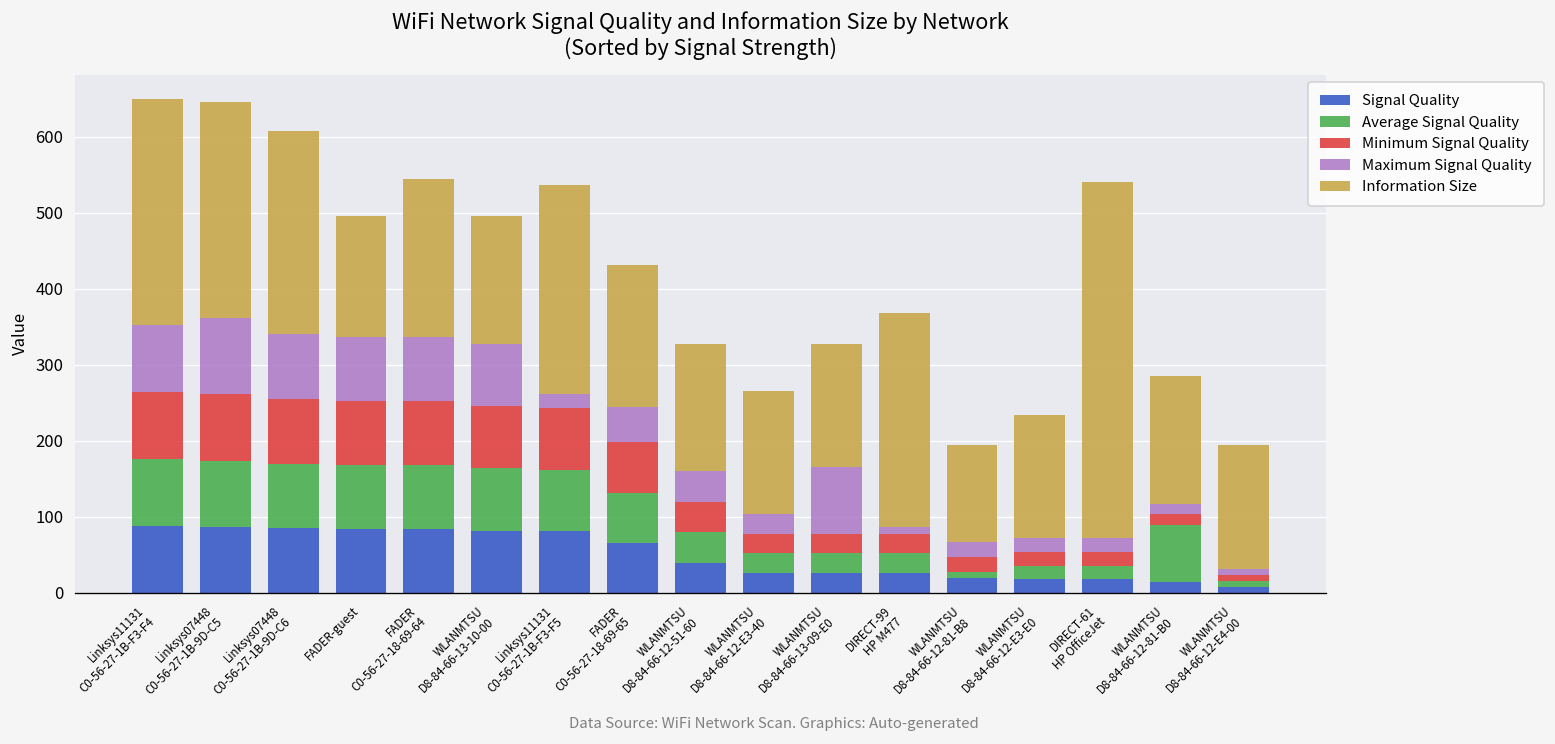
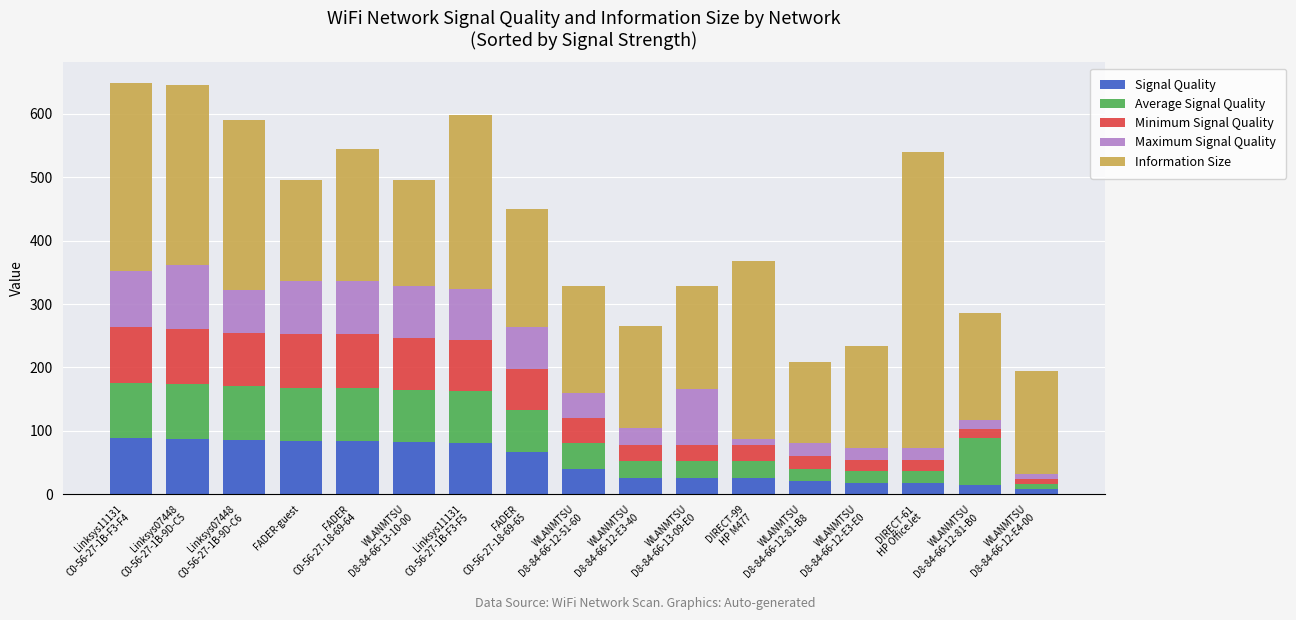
Maximum Signal Quality, Linksys07448 C0-56-27-1B-9D-C6: 90 -> 70
Maximum Signal Quality, Linksys11131 C0-56-27-1B-F3-F5: 20 -> 80
Maximum Signal Quality, FADER C0-56-27-18-69-65: 50 -> 70
Average Signal Quality, WLANMTSU D8-84-66-12-81-B8: 10 -> 20
